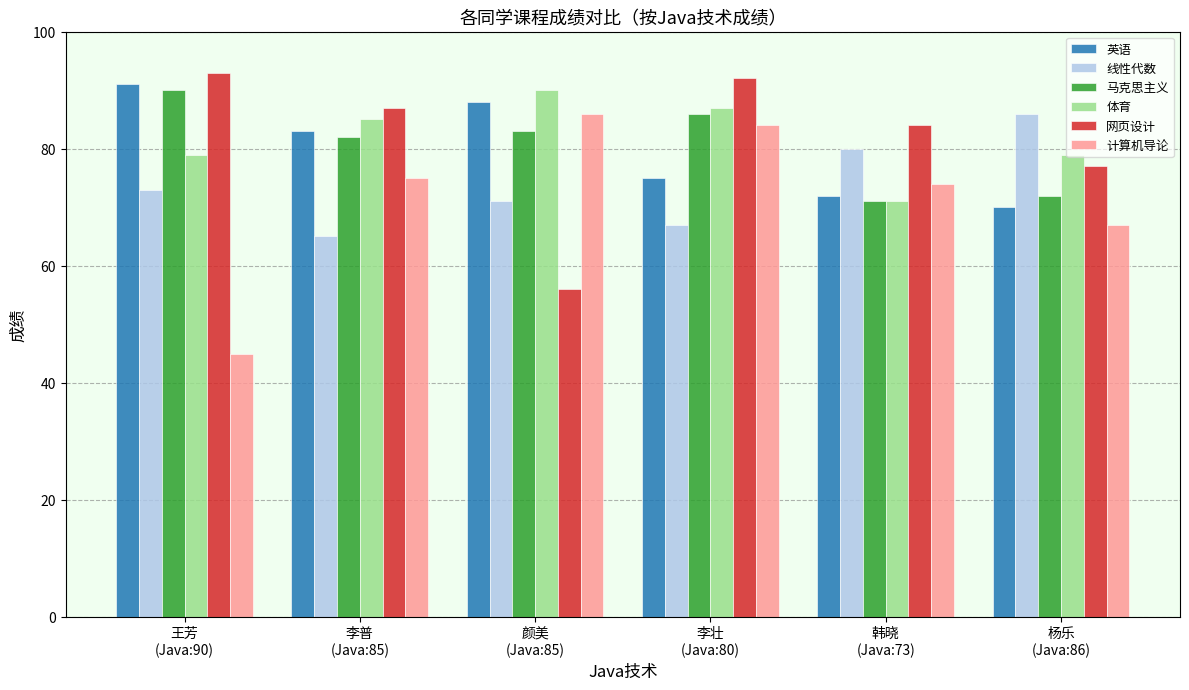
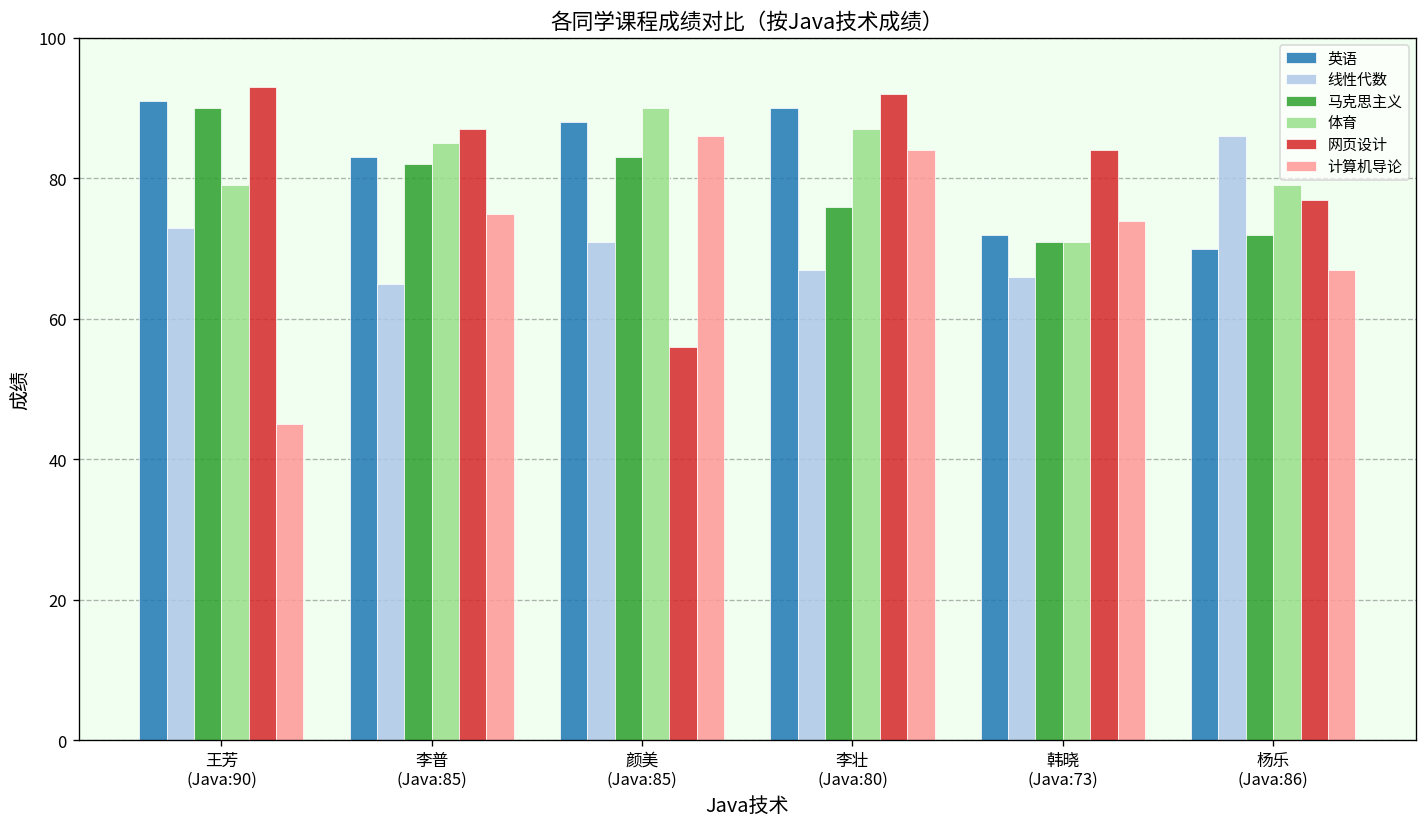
英语, 李壮 (Java:80): 75 -> 90
马克思主义, 李壮 (Java:80): 86 -> 76
线性代数, 韩晓 (Java:73): 80 -> 66
